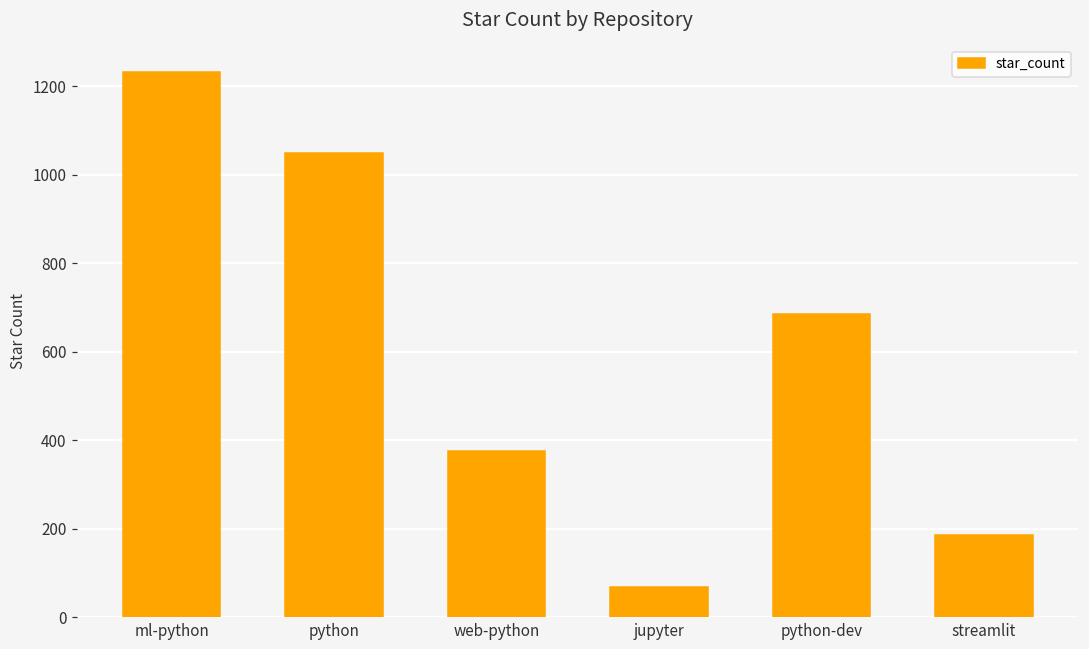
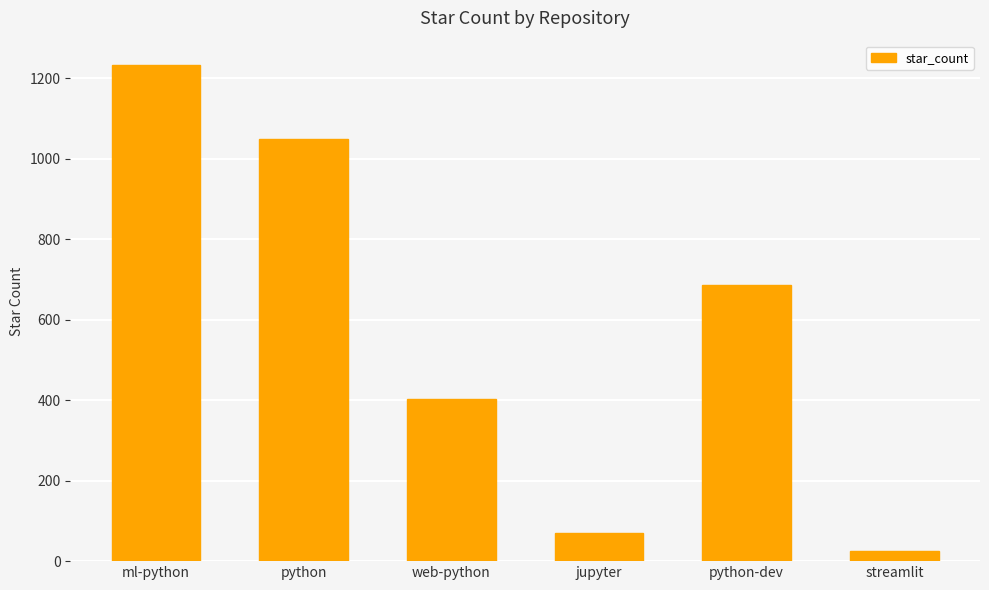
web-python: 380 -> 400
streamlit: 190 -> 30
